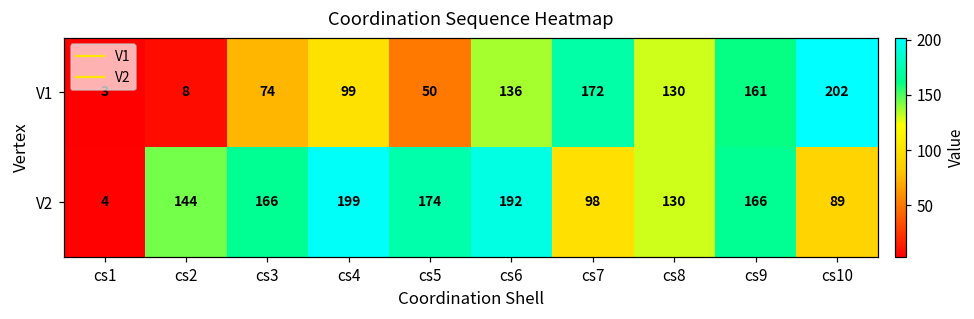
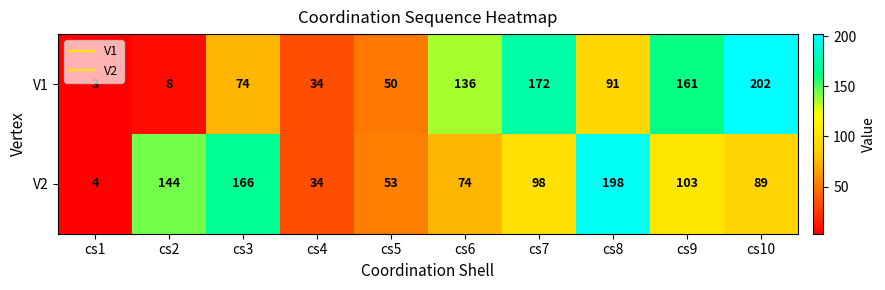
V1, cs4: 99 -> 34
V1, cs8: 130 -> 91
V2, cs4: 199 -> 34
V2, cs5: 174 -> 53
V2, cs6: 192 -> 74
V2, cs8: 130 -> 198
V2, cs9: 166 -> 103
